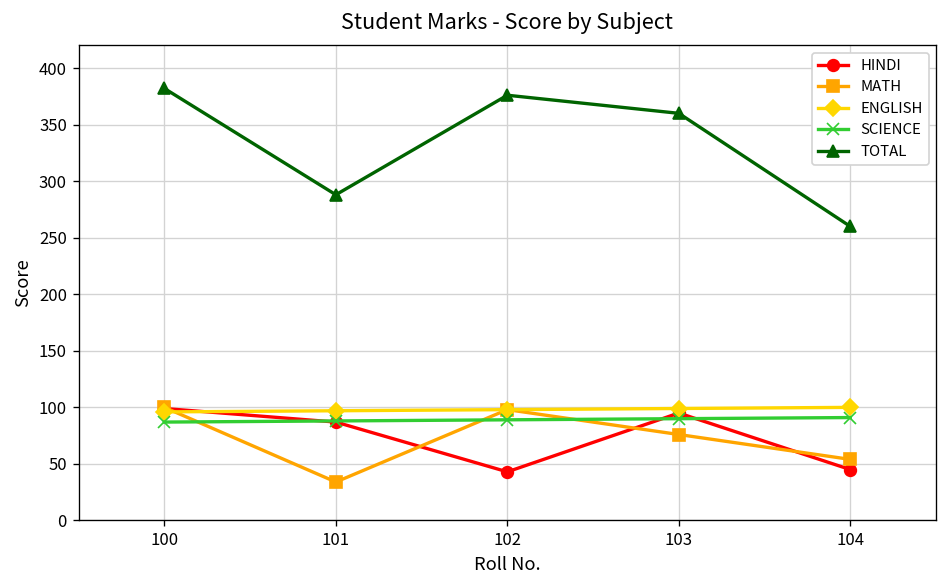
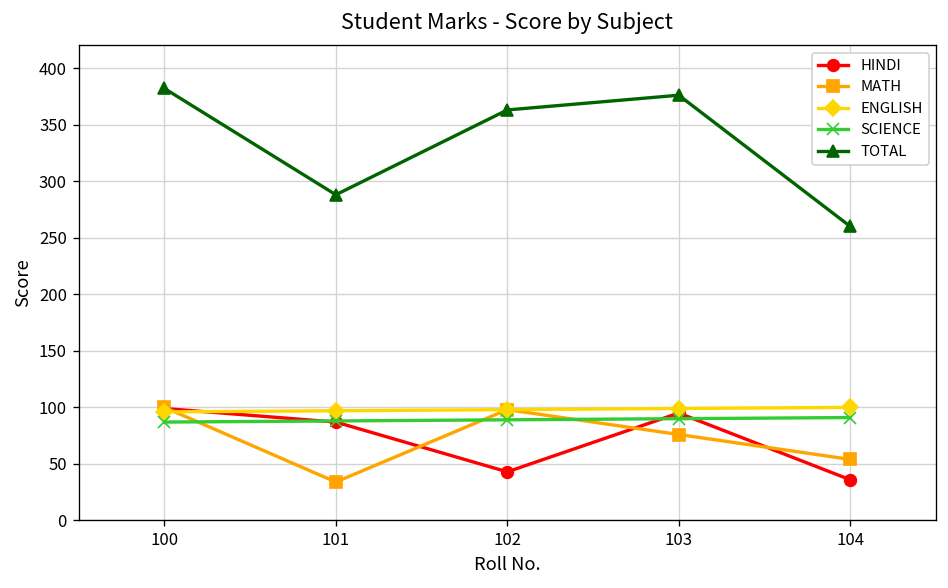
TOTAL, 102: 380 -> 360
TOTAL, 103: 360 -> 380
HINDI, 104: 50 -> 40
